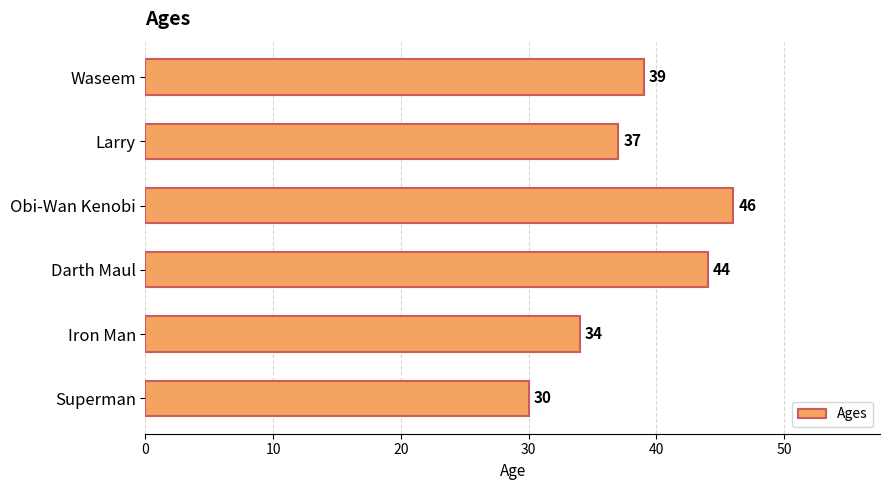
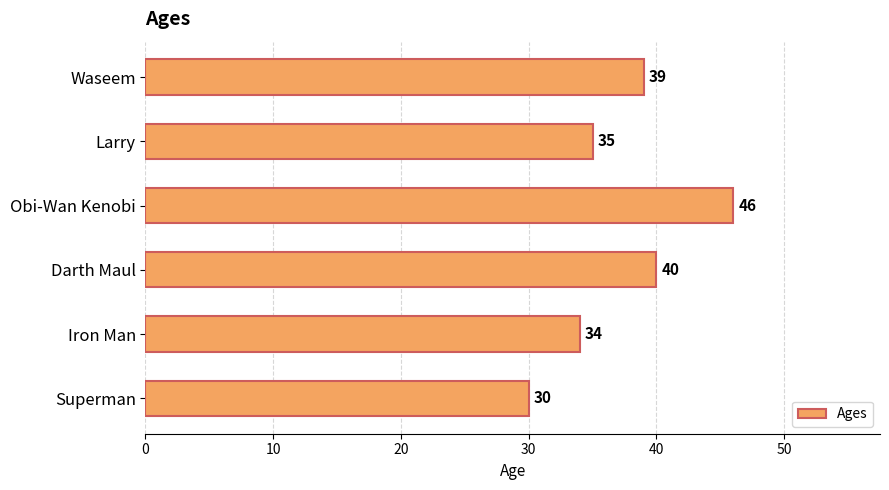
Larry: 37 -> 35
Darth Maul: 44 -> 40
